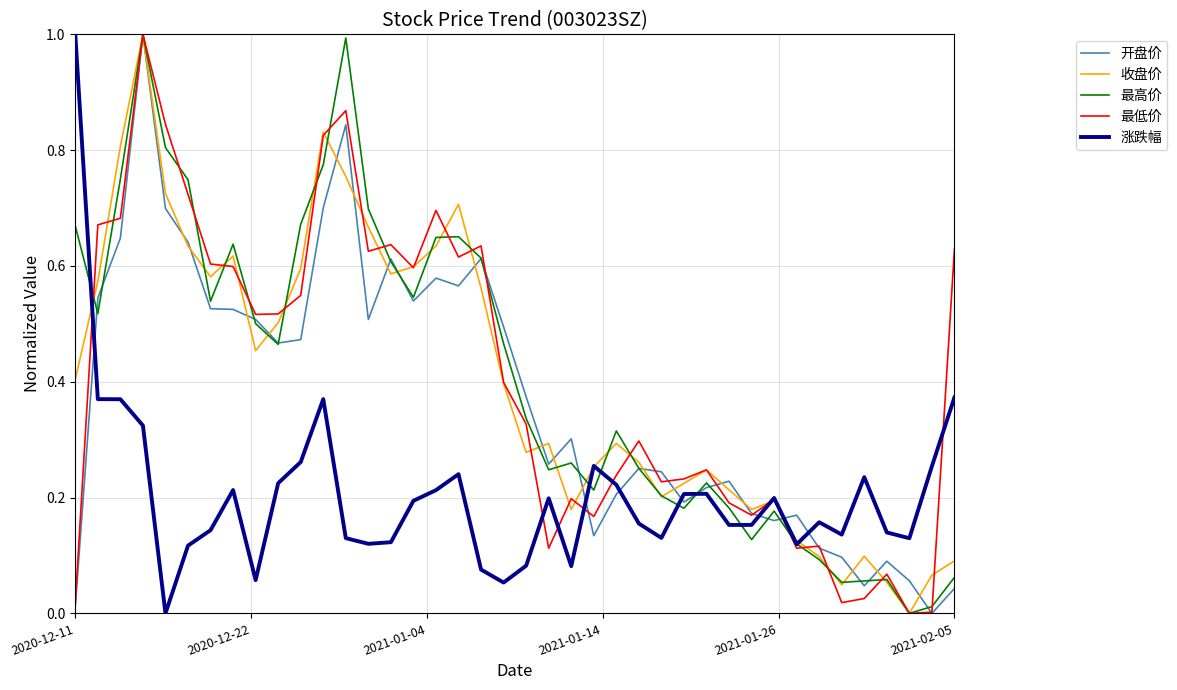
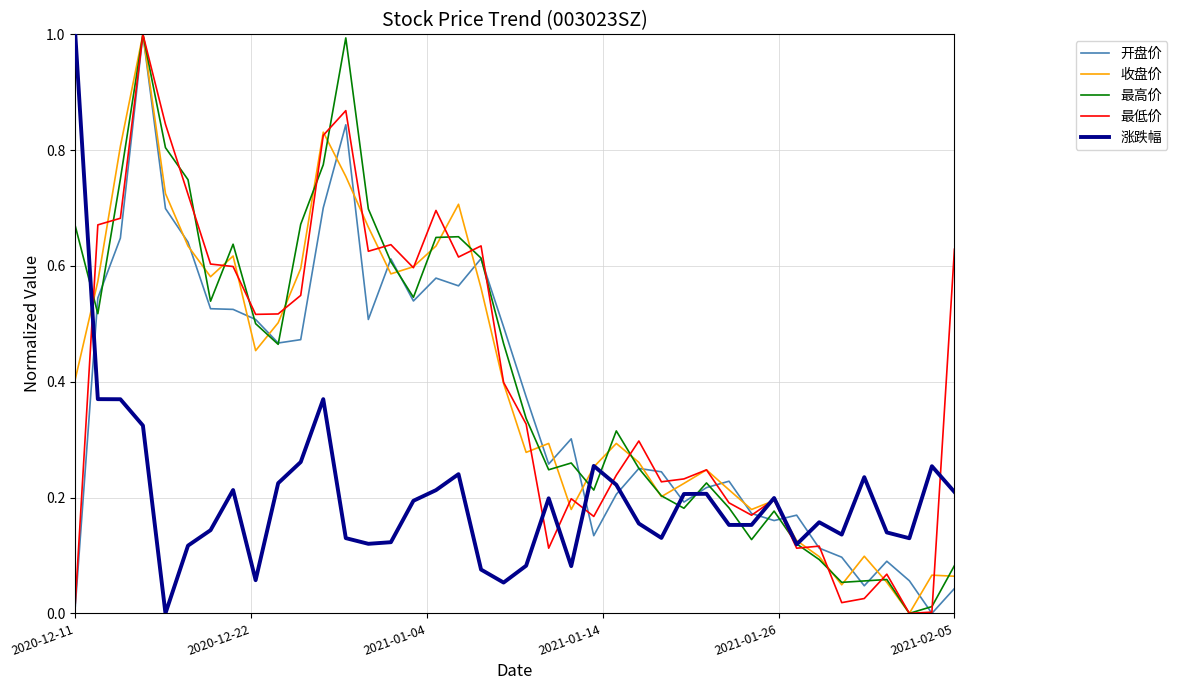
收盘价, 2021-02-05: 0.09 -> 0.06
最高价, 2021-02-05: 0.06 -> 0.08
涨跌幅, 2021-02-05: 0.37 -> 0.21
